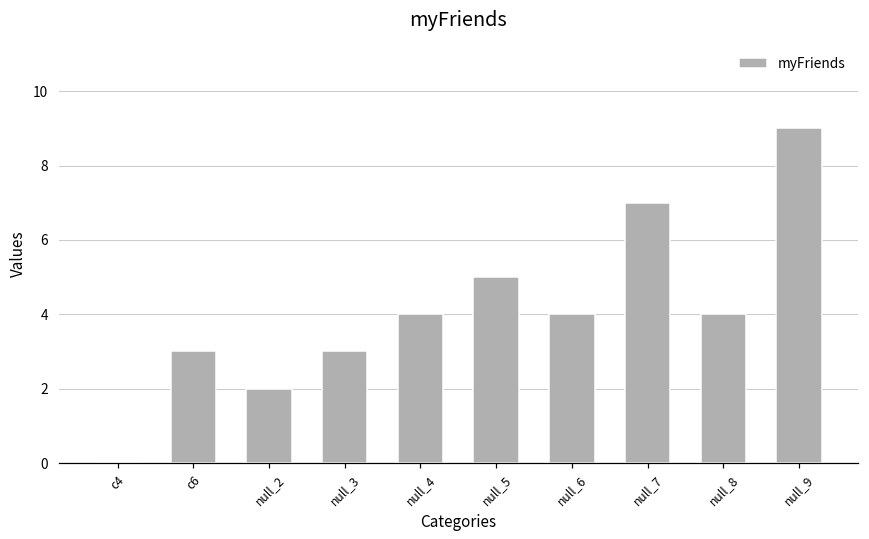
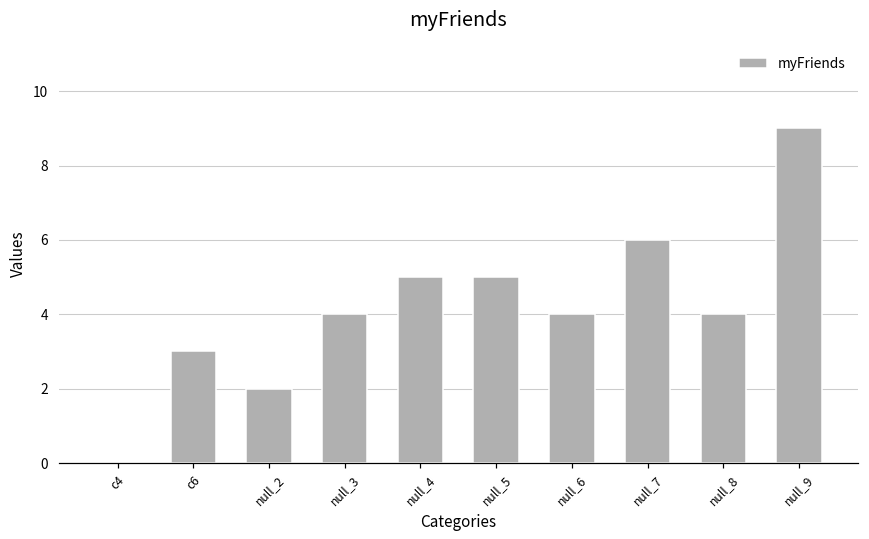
null_3: 3 -> 4
null_4: 4 -> 5
null_7: 7 -> 6
